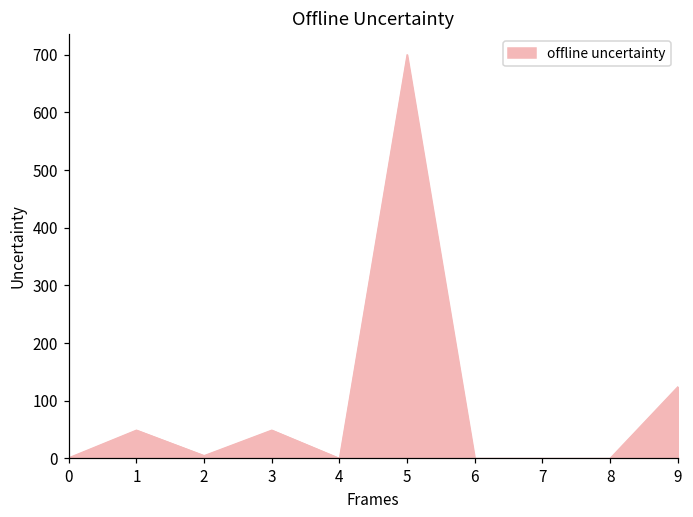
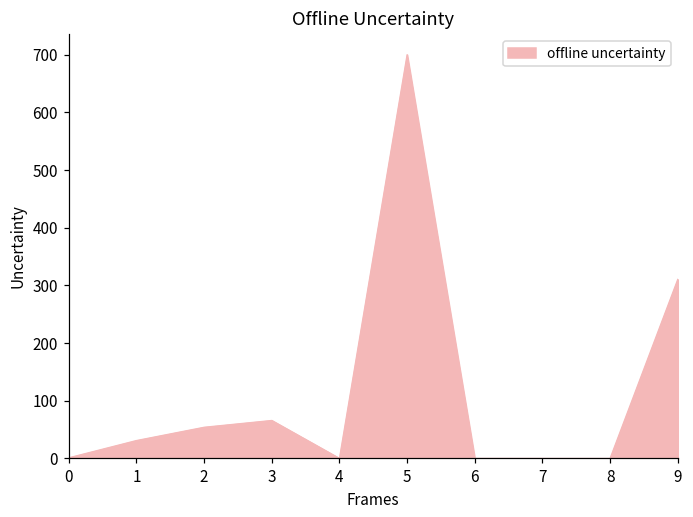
1: 50 -> 30
2: 0 -> 50
3: 50 -> 70
9: 120 -> 310
